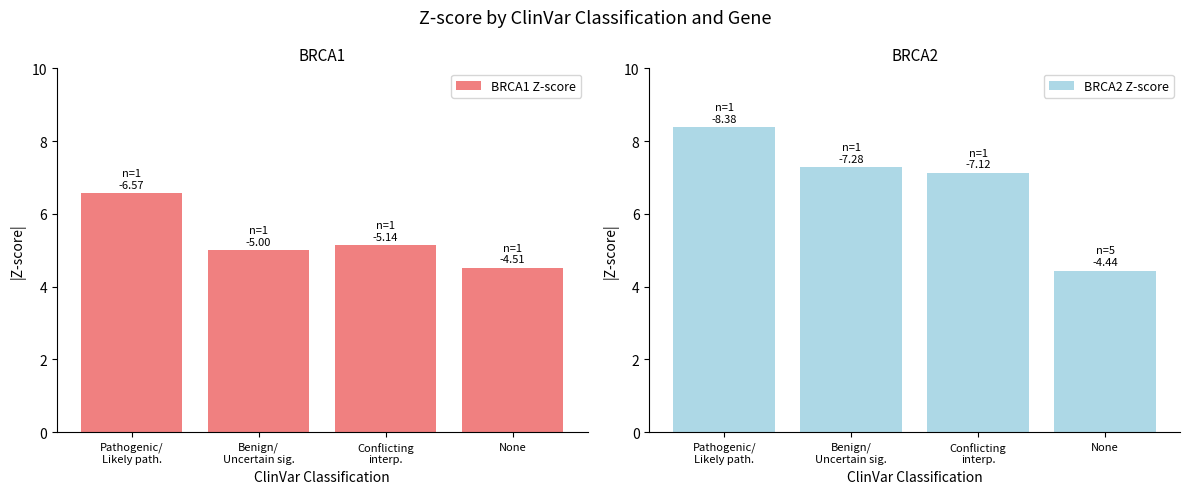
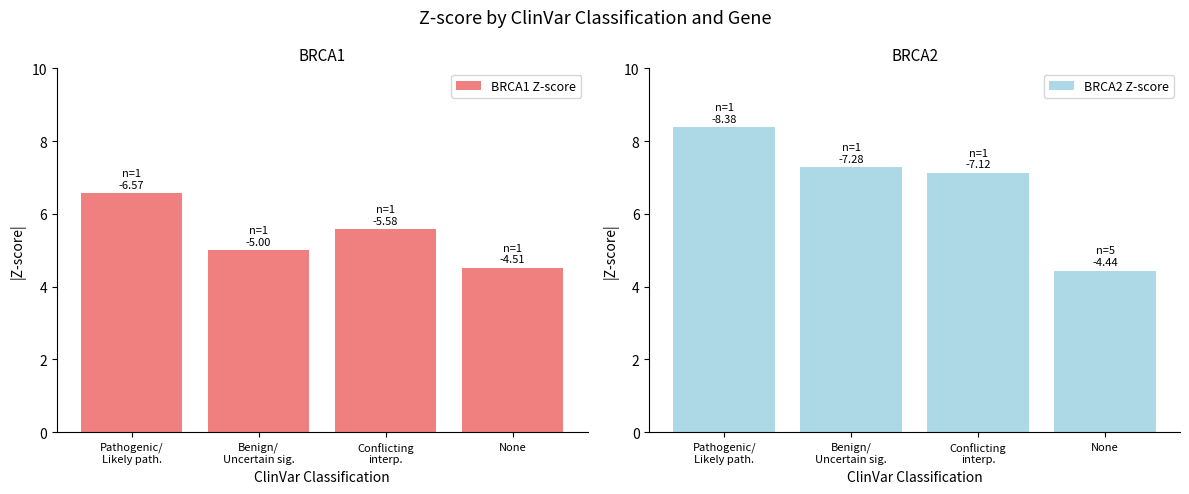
BRCA1, Conflicting interp.: -5.14 -> -5.58
